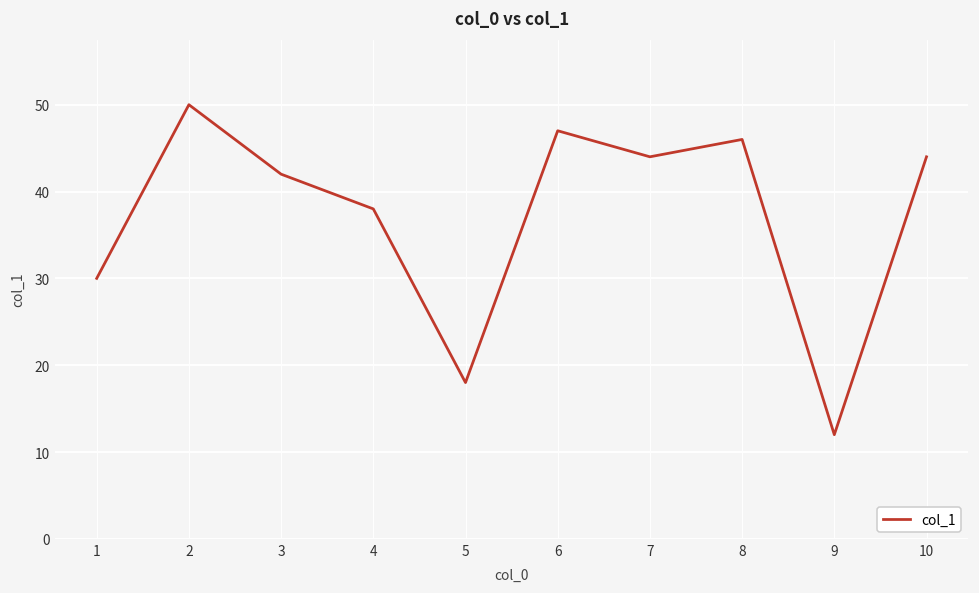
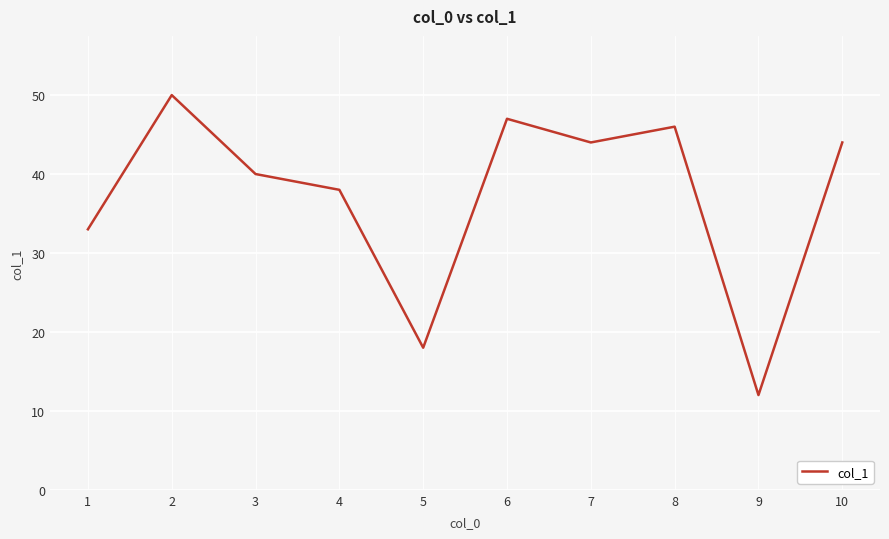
1: 30 -> 33
3: 42 -> 40
